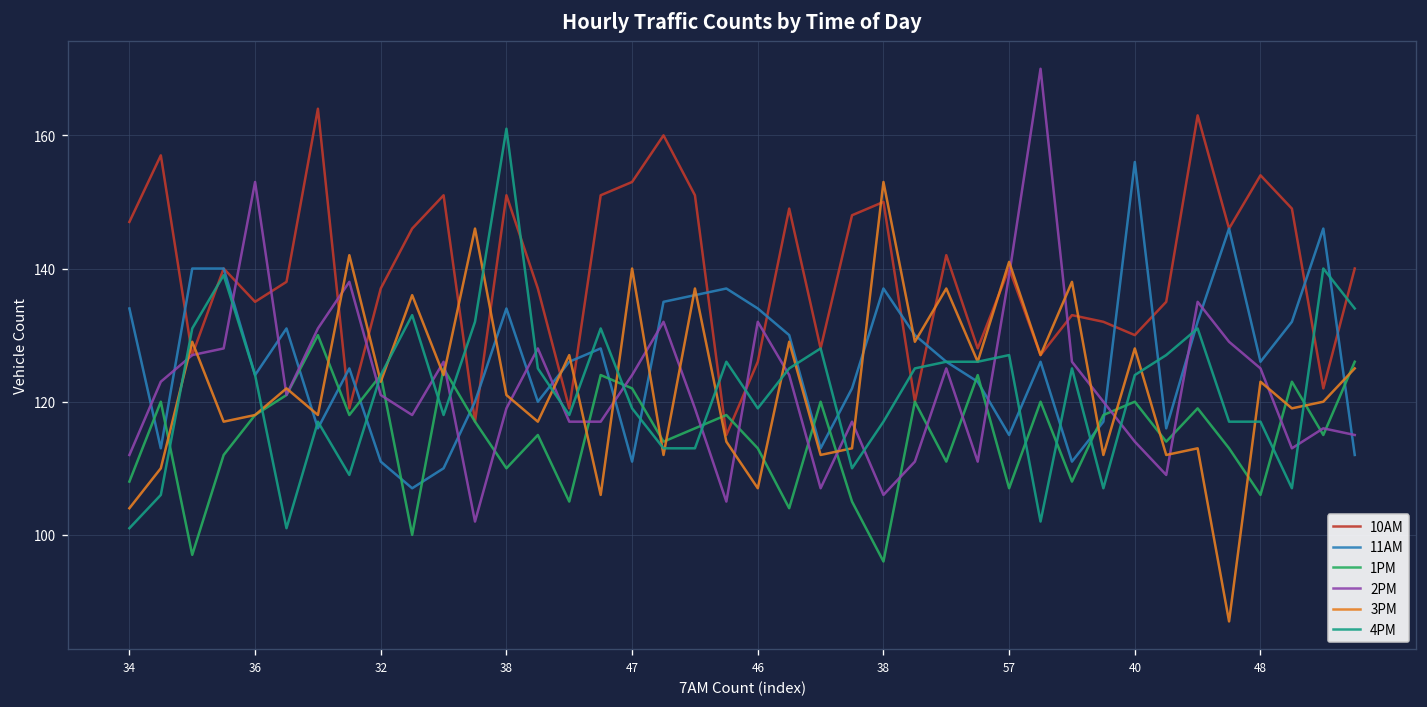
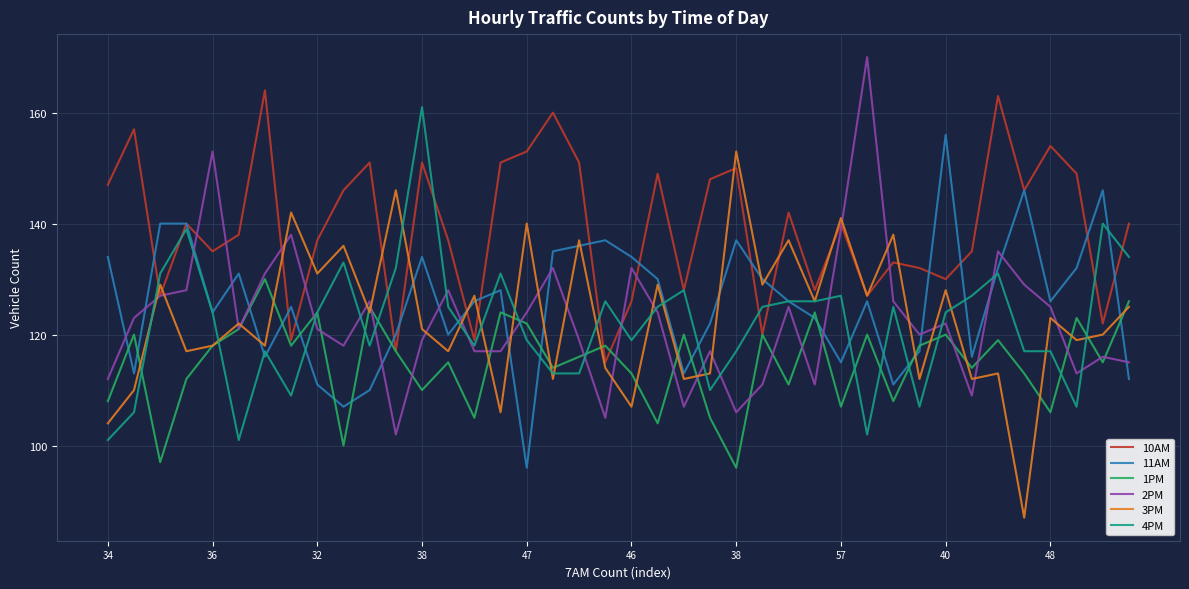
3PM, 32: 123 -> 131
11AM, 47: 111 -> 96
2PM, 40: 114 -> 122
